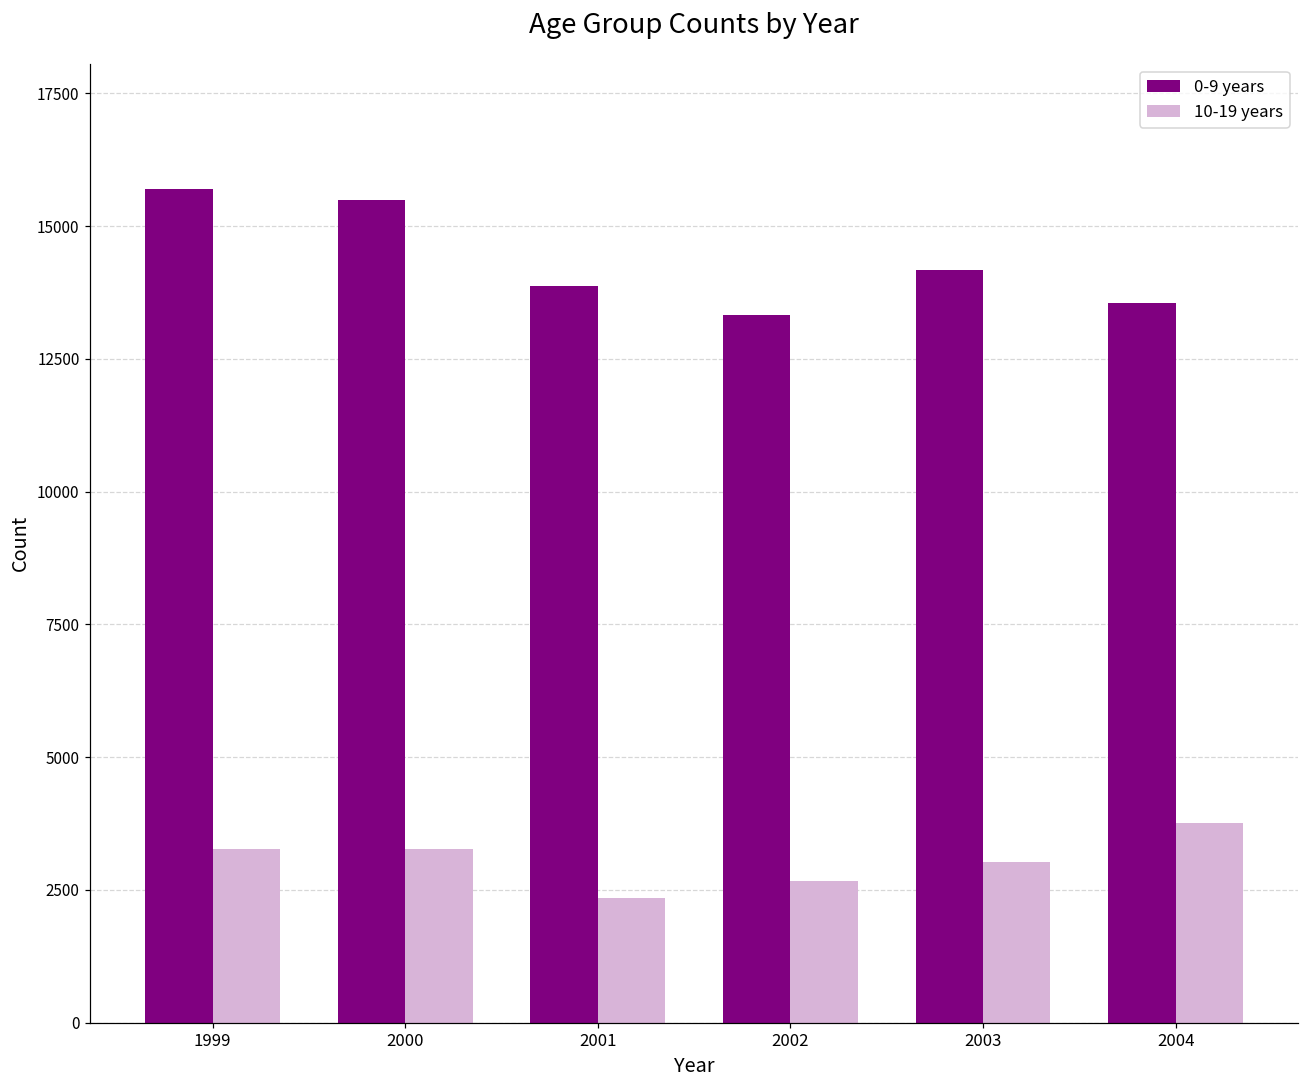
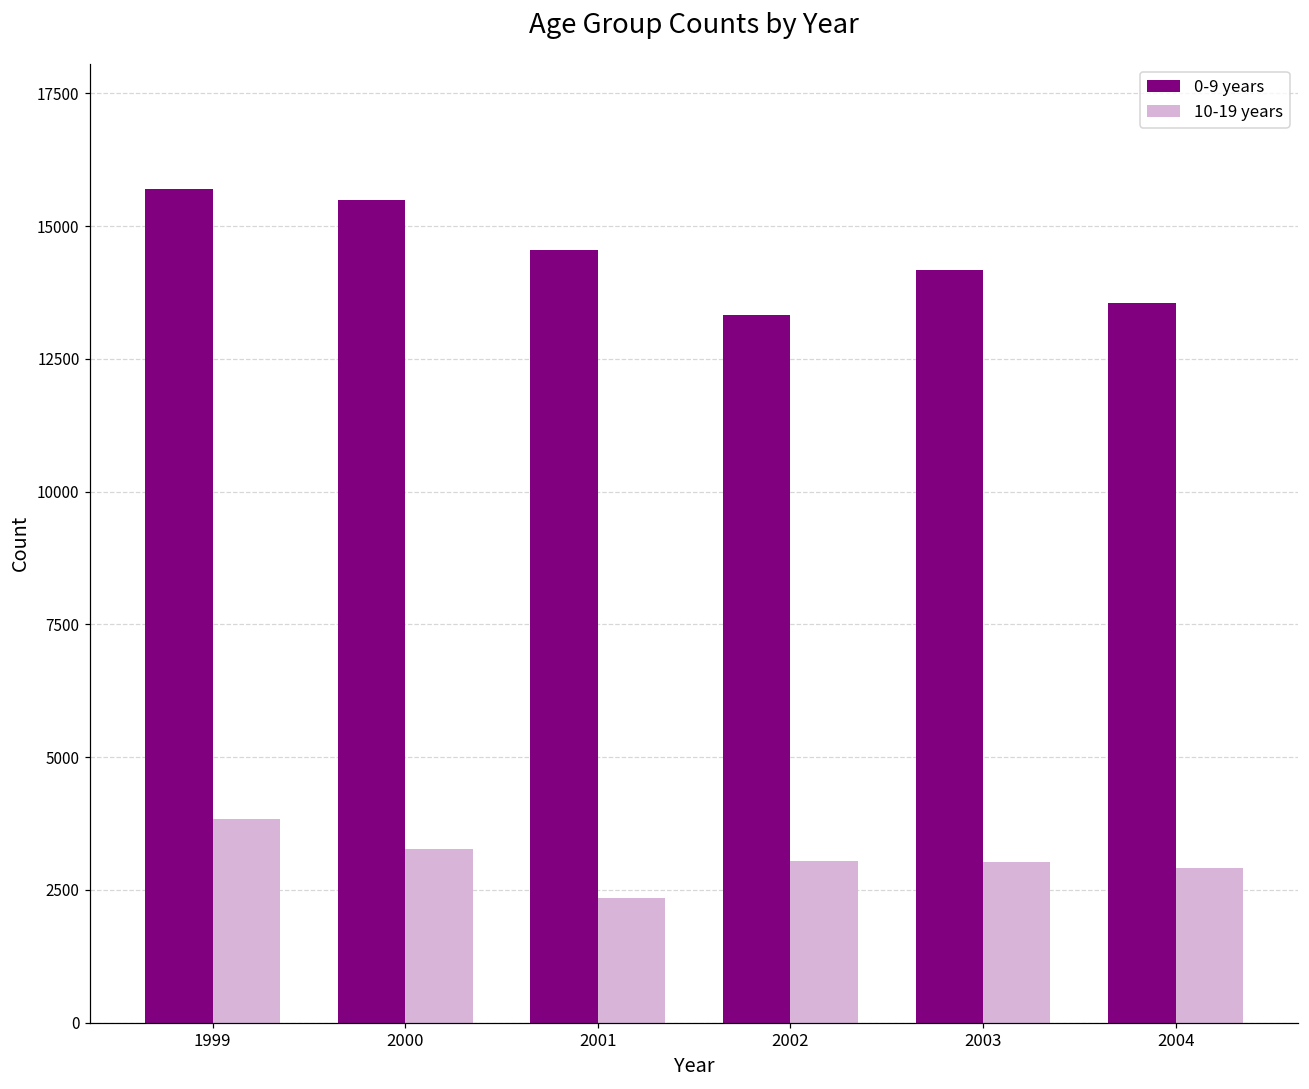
10-19 years, 1999: 3300 -> 3800
0-9 years, 2001: 13900 -> 14600
10-19 years, 2002: 2700 -> 3000
10-19 years, 2004: 3800 -> 2900
